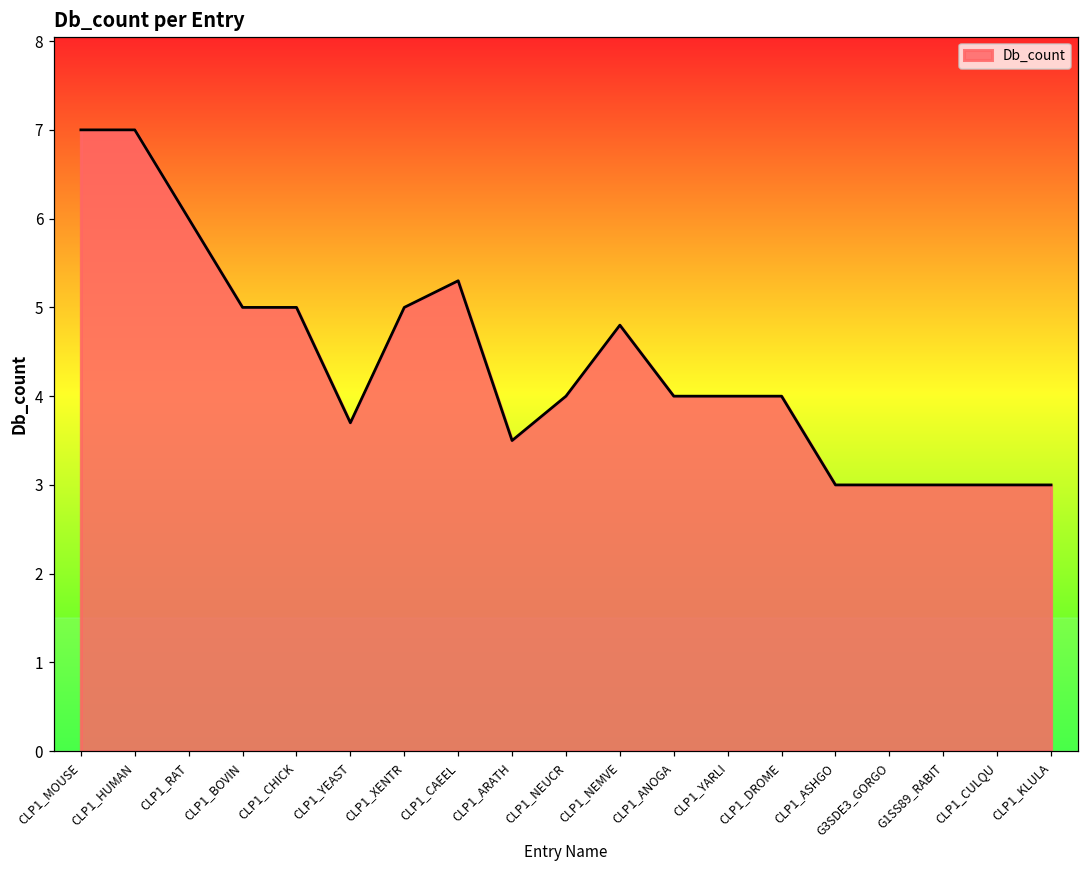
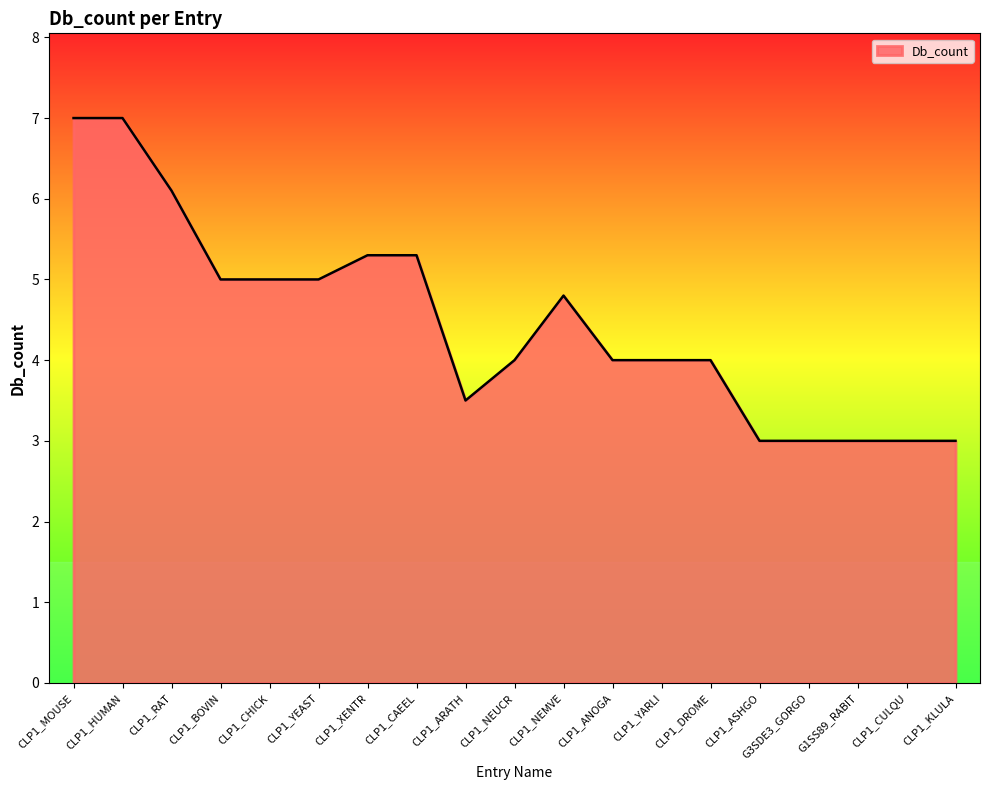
CLP1_RAT: 6.0 -> 6.1
CLP1_YEAST: 3.7 -> 5.0
CLP1_XENTR: 5.0 -> 5.3
